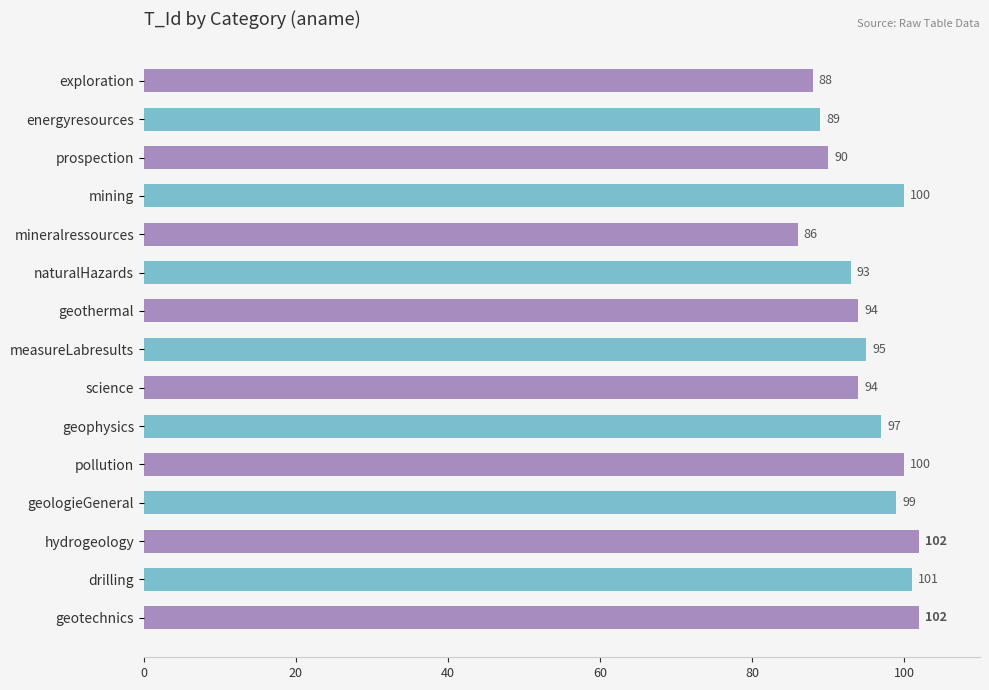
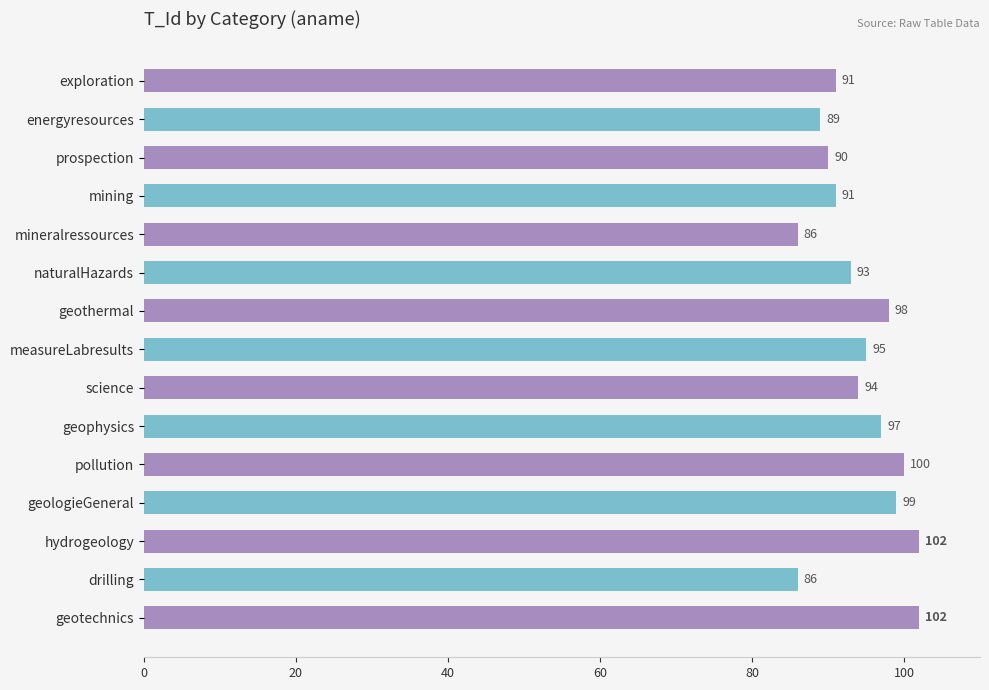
exploration: 88 -> 91
mining: 100 -> 91
geothermal: 94 -> 98
drilling: 101 -> 86
